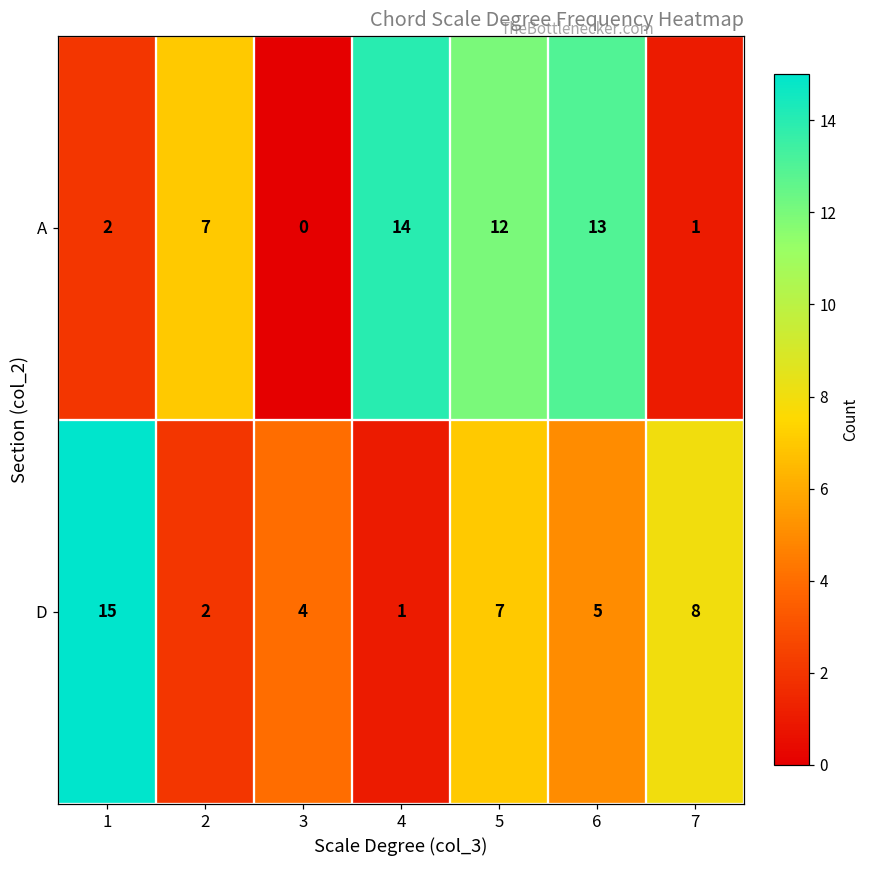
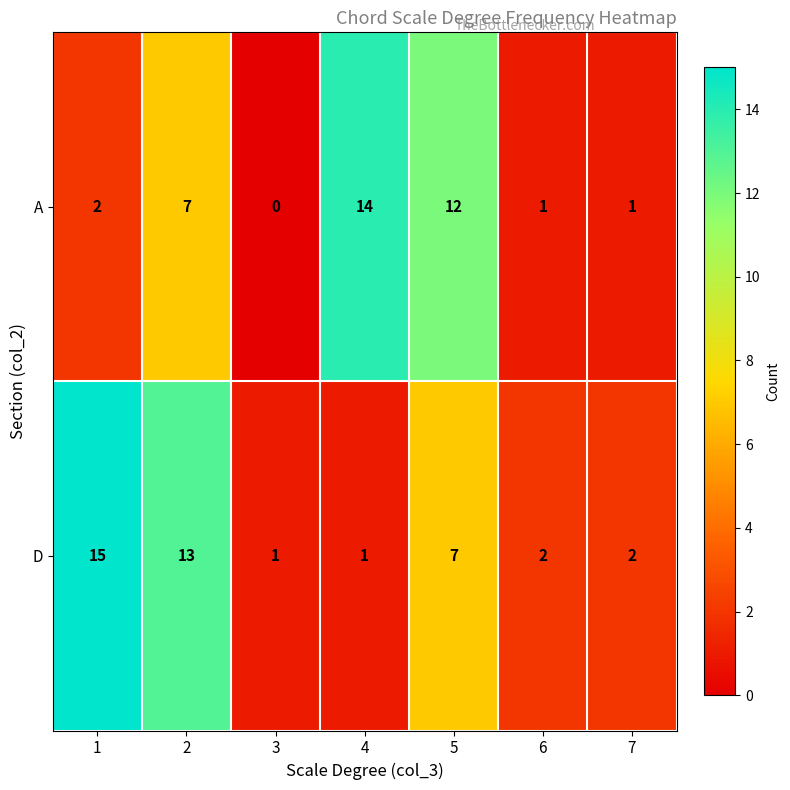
A, 6: 13 -> 1
D, 2: 2 -> 13
D, 3: 4 -> 1
D, 6: 5 -> 2
D, 7: 8 -> 2
